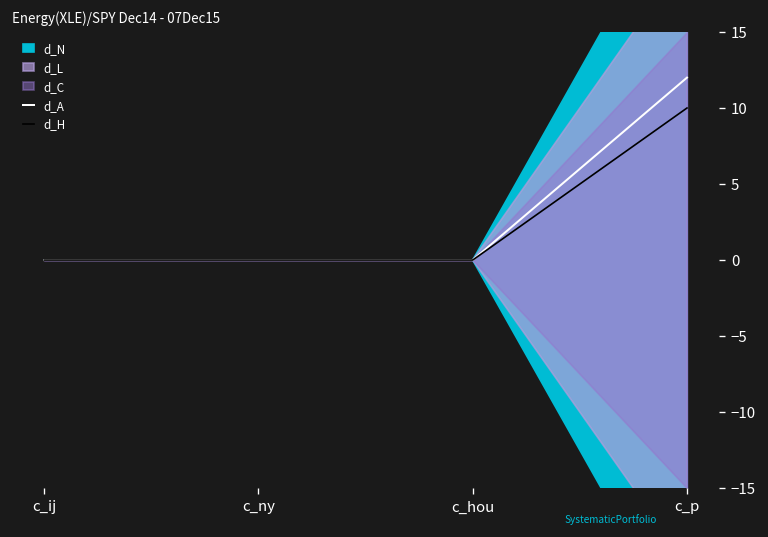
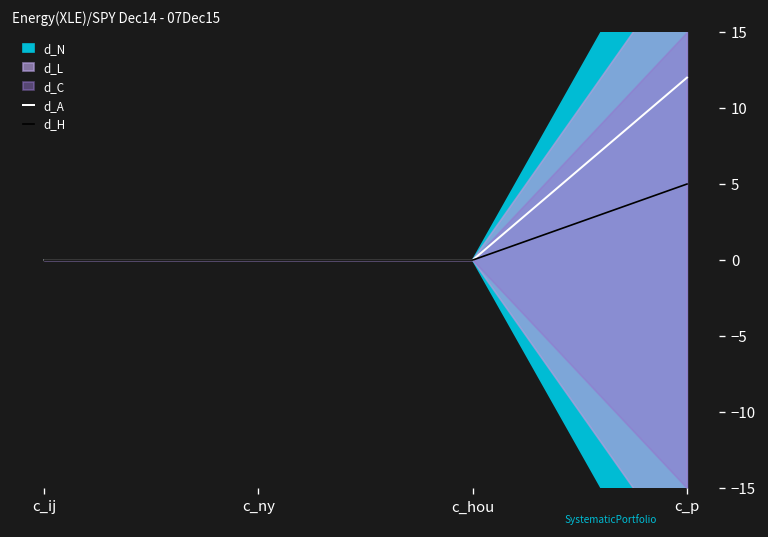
d_H, c_p: 10 -> 5
